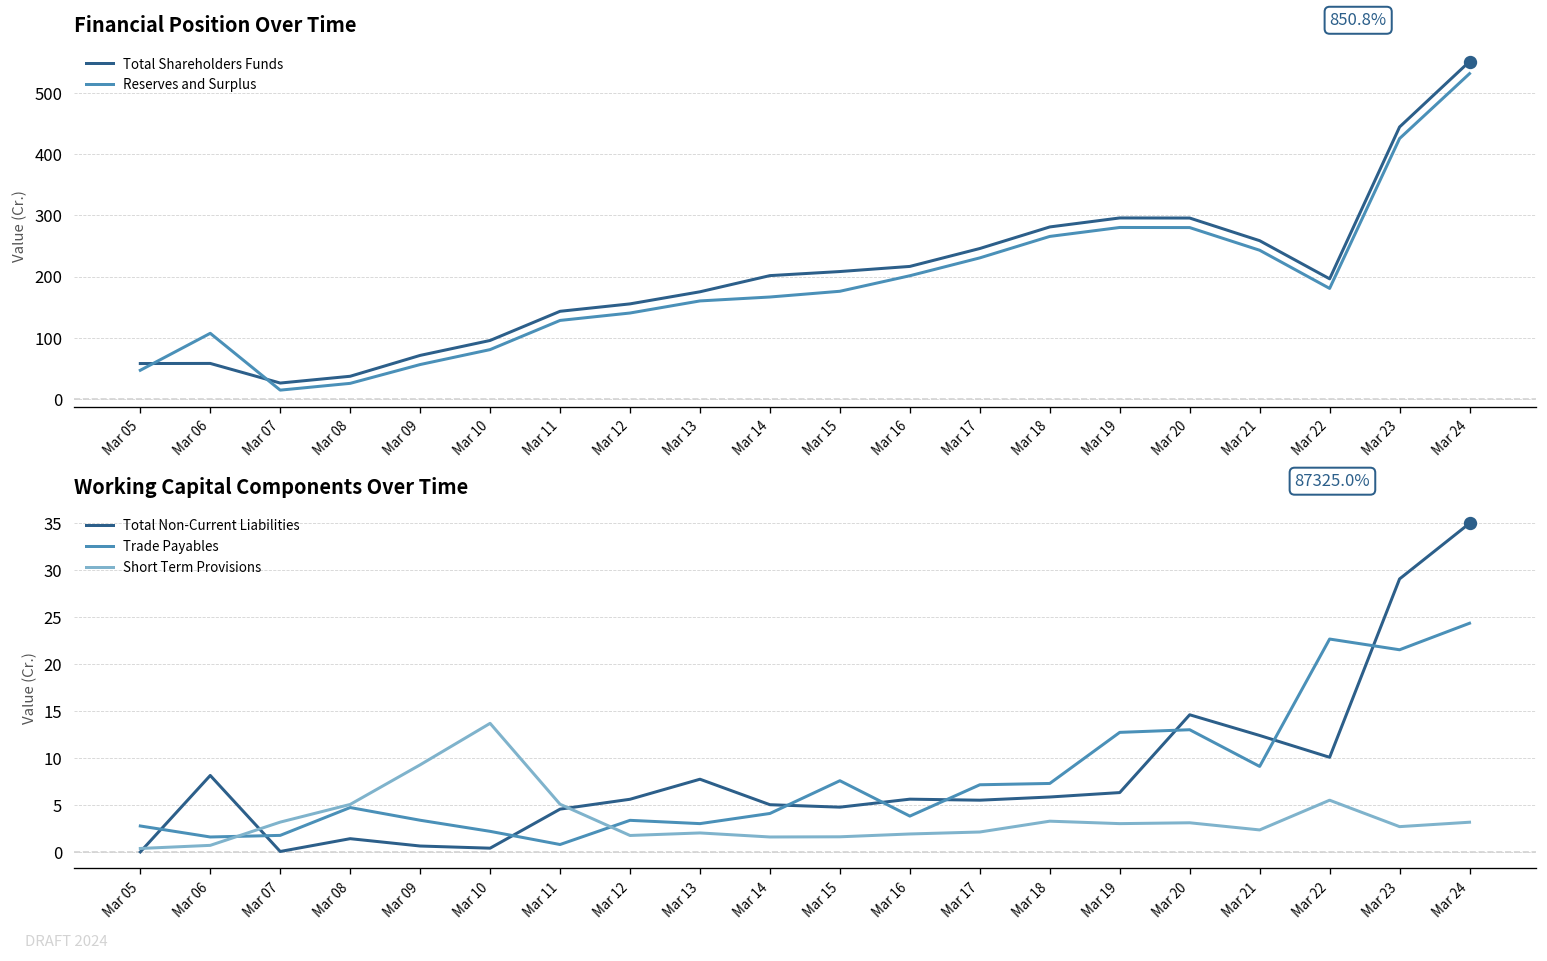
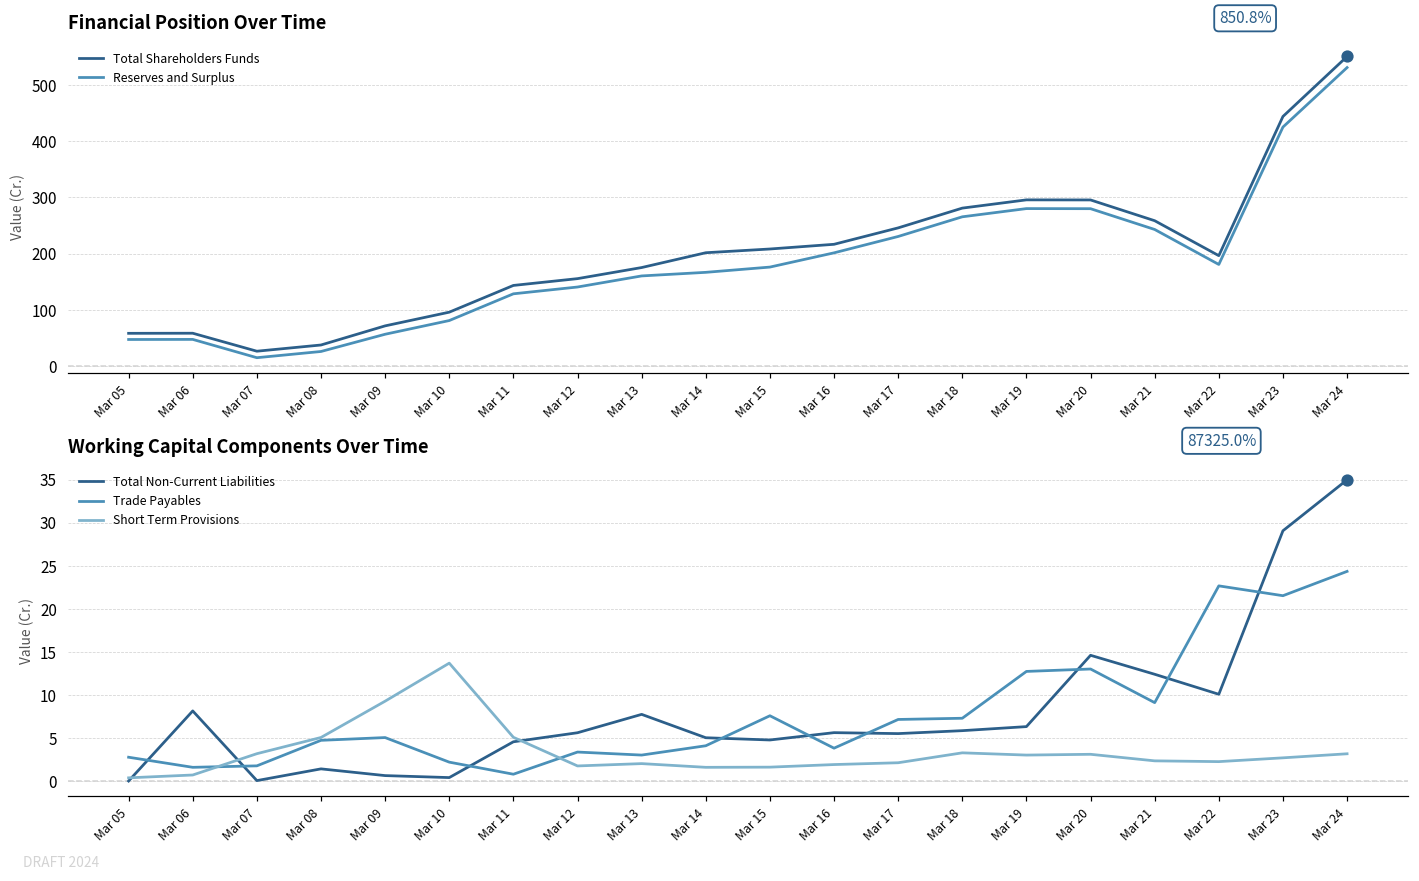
Financial Position Over Time, Reserves and Surplus, Mar 06: 110 -> 50
Working Capital Components Over Time, Trade Payables, Mar 09: 3 -> 5
Working Capital Components Over Time, Short Term Provisions, Mar 22: 6 -> 2
